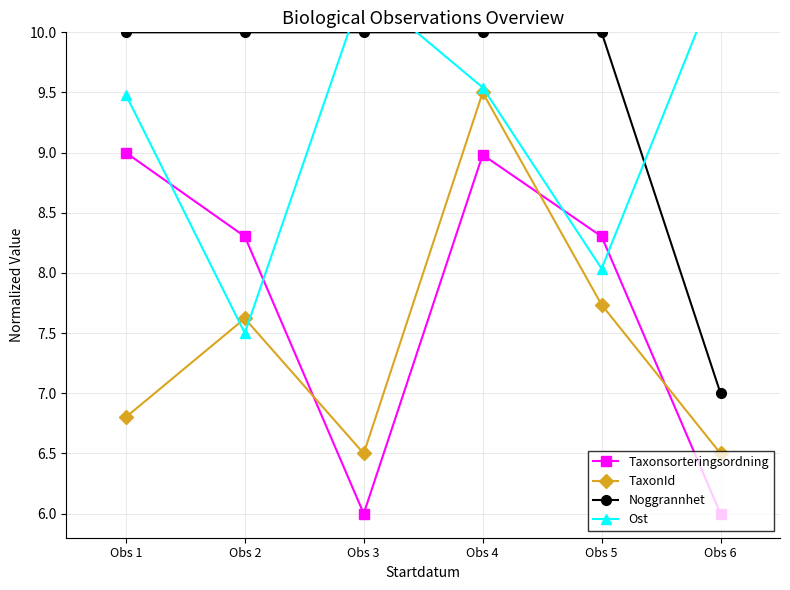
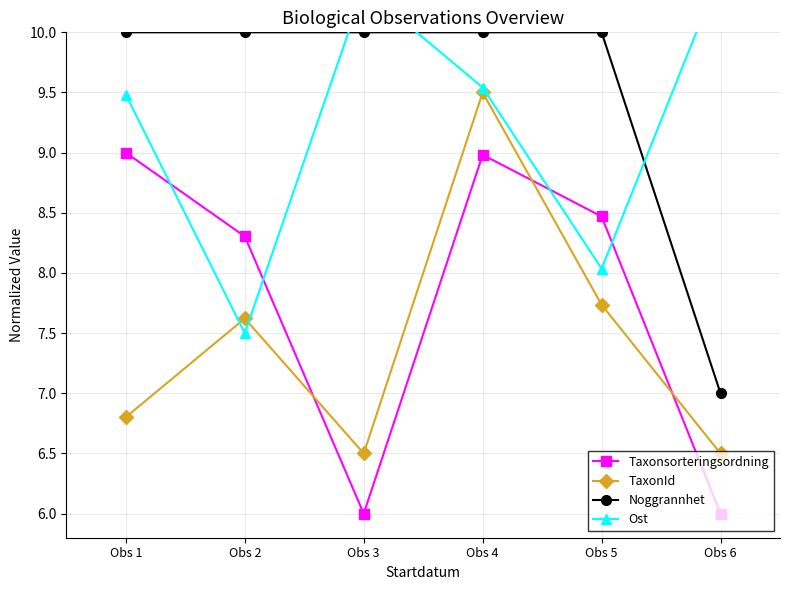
Taxonsorteringsordning, Obs 5: 8.30 -> 8.47
